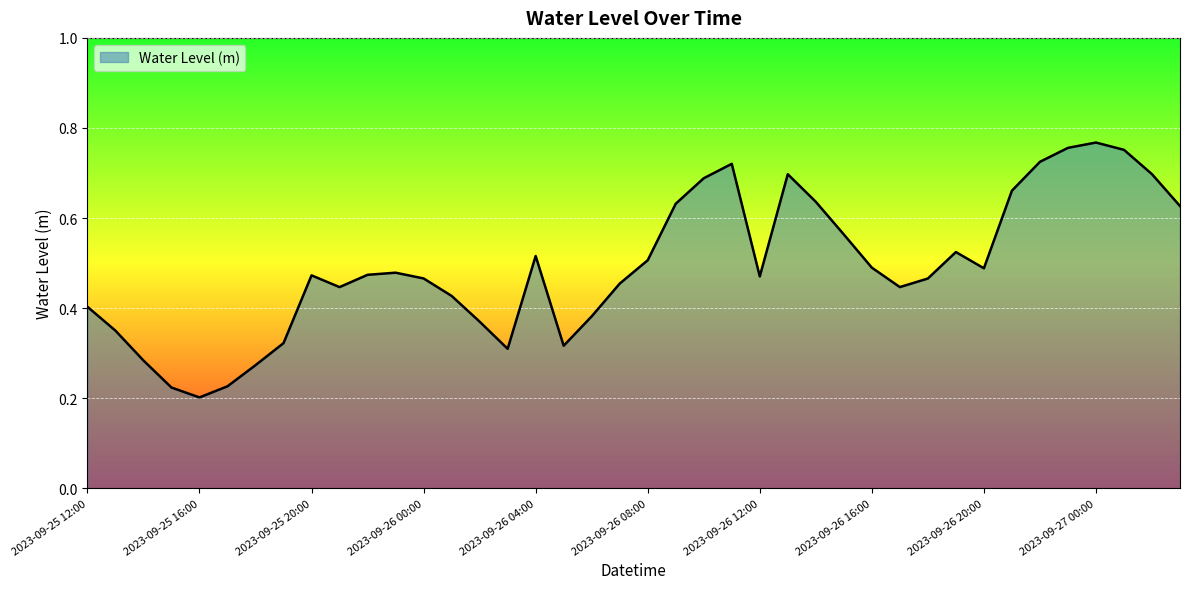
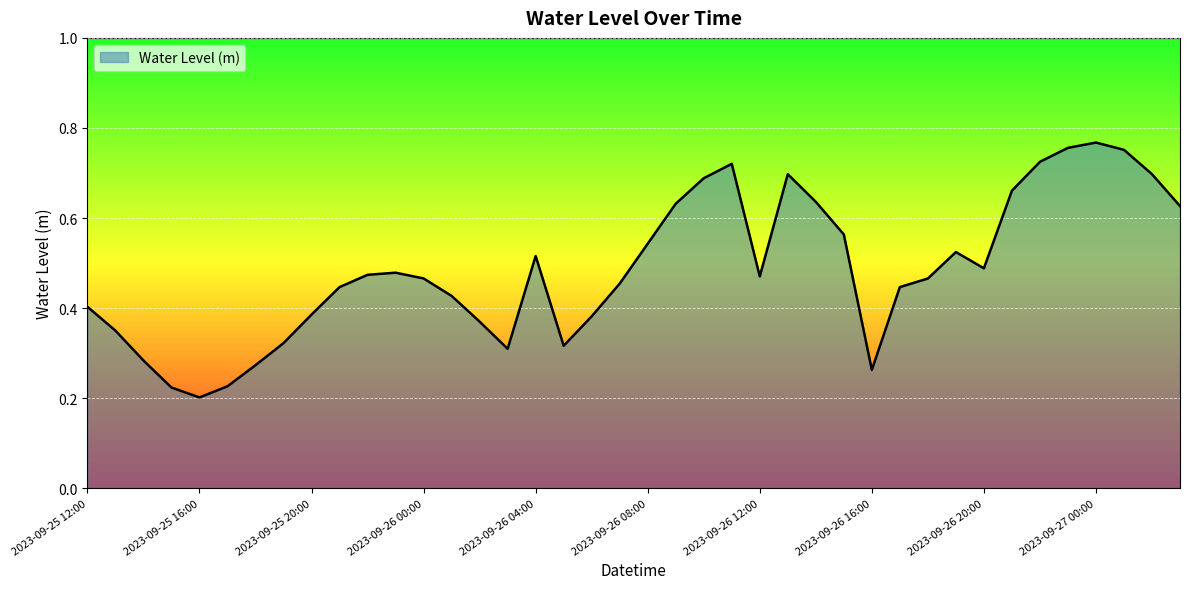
2023-09-25 20:00: 0.47 -> 0.39
2023-09-26 08:00: 0.51 -> 0.54
2023-09-26 16:00: 0.49 -> 0.26
